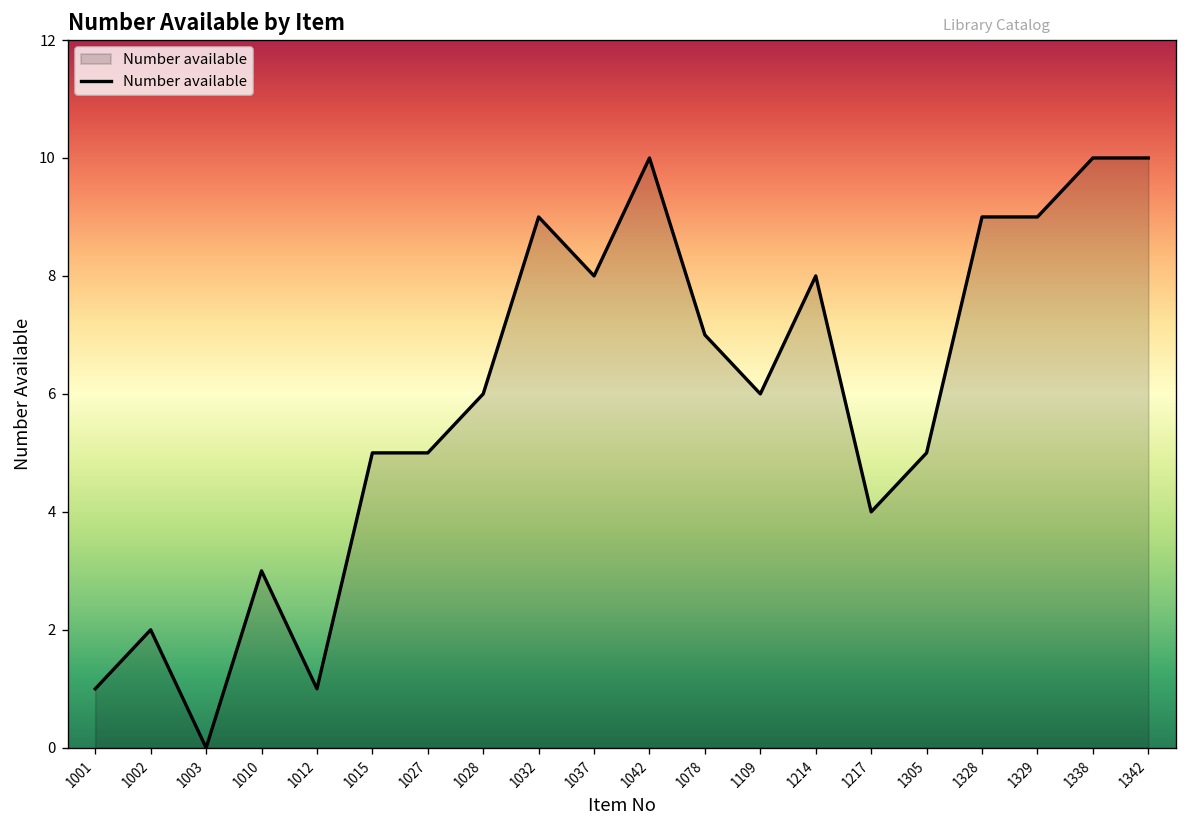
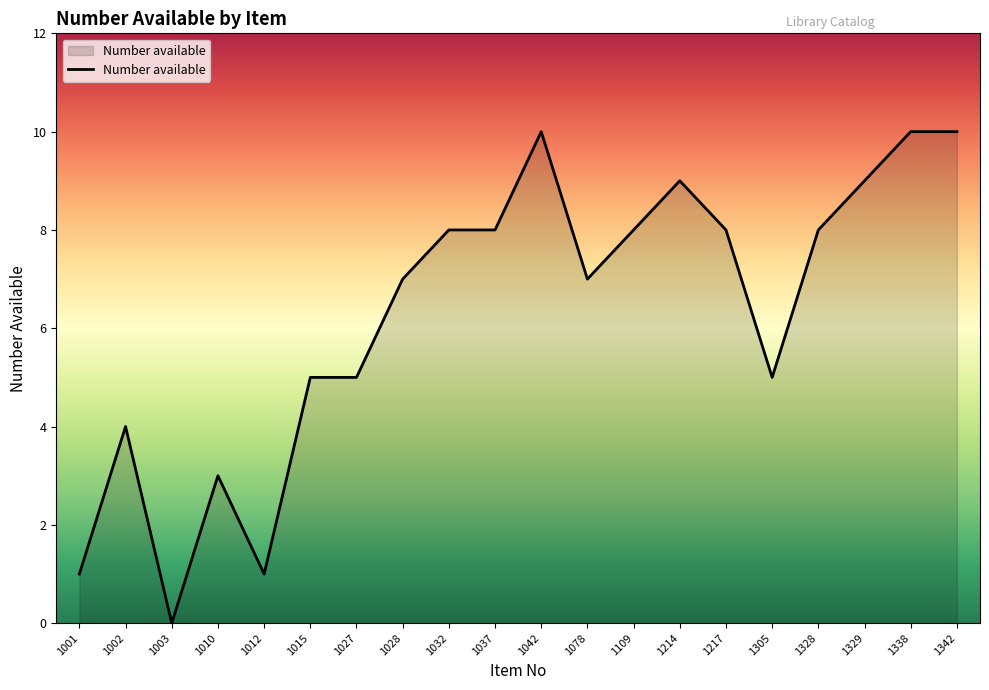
1002: 2 -> 4
1028: 6 -> 7
1032: 9 -> 8
1109: 6 -> 8
1214: 8 -> 9
1217: 4 -> 8
1328: 9 -> 8
